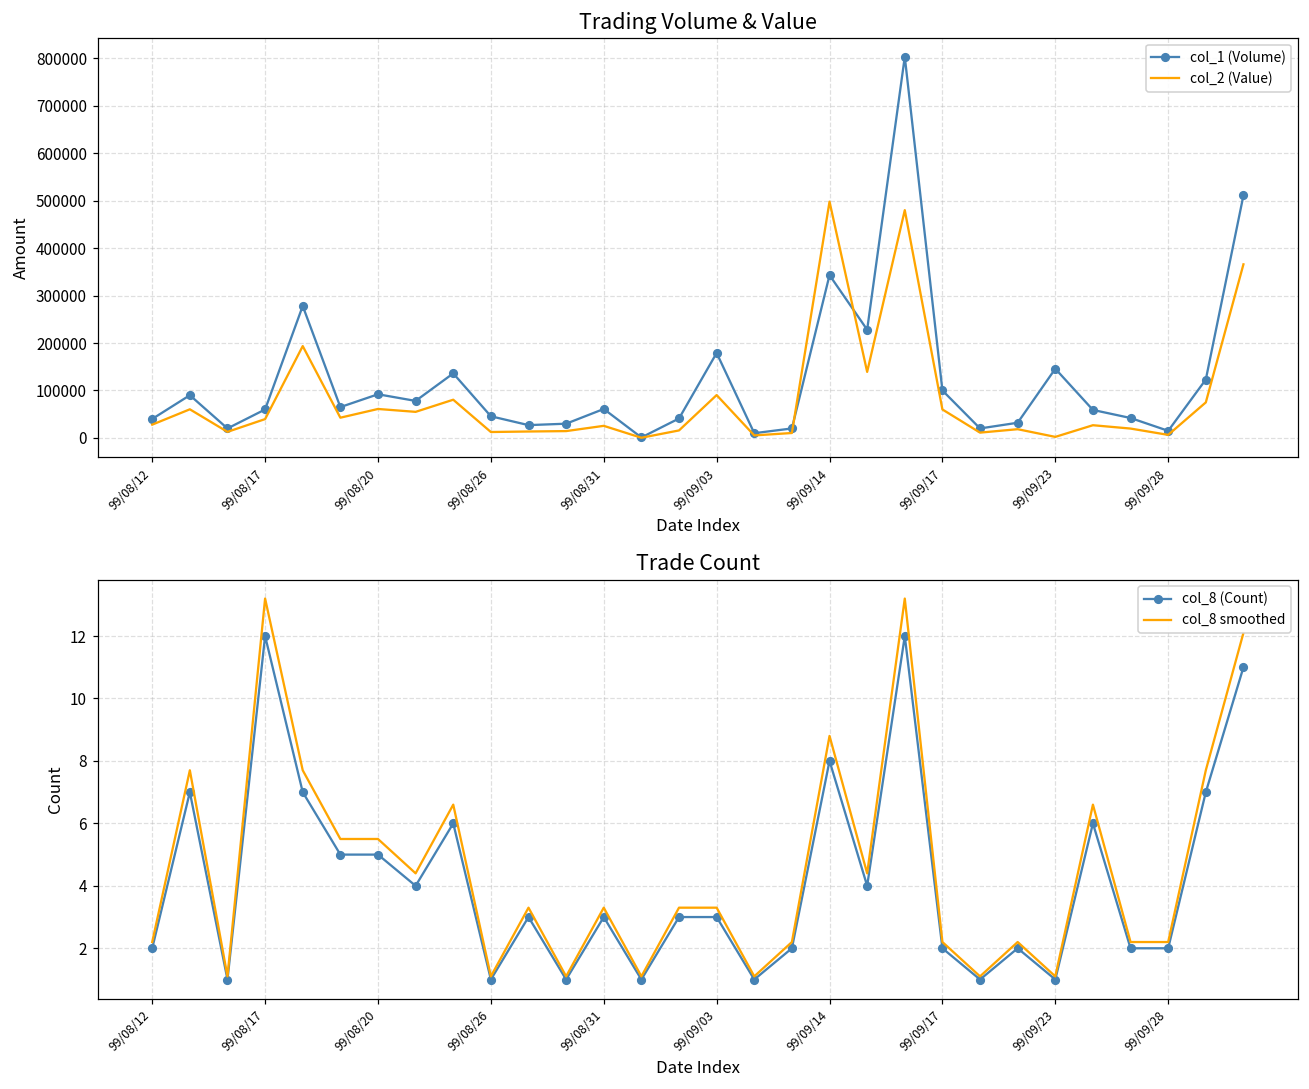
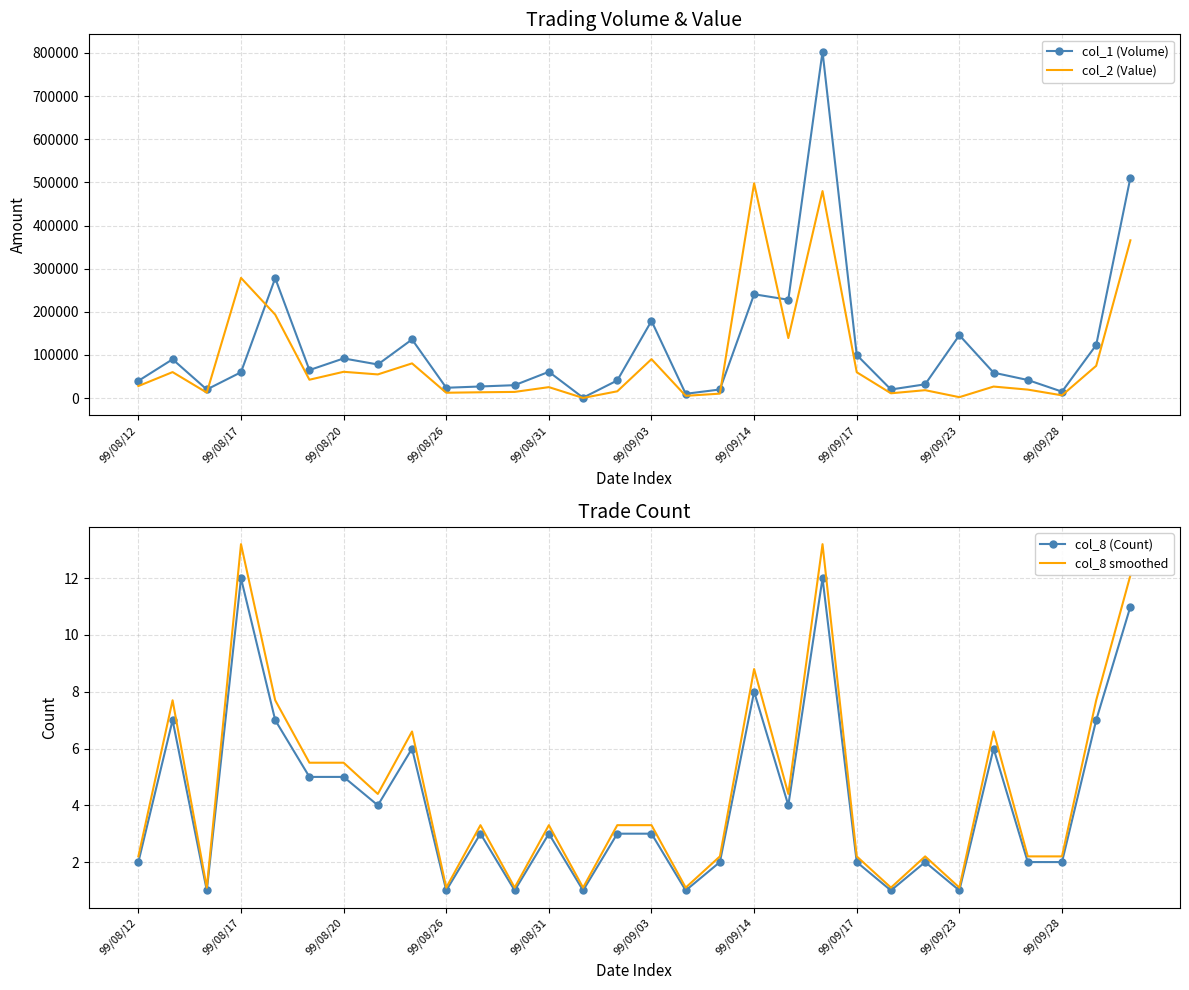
Trading Volume & Value, col_2 (Value), 99/08/17: 40000 -> 280000
Trading Volume & Value, col_1 (Volume), 99/08/26: 50000 -> 20000
Trading Volume & Value, col_1 (Volume), 99/09/14: 340000 -> 240000
